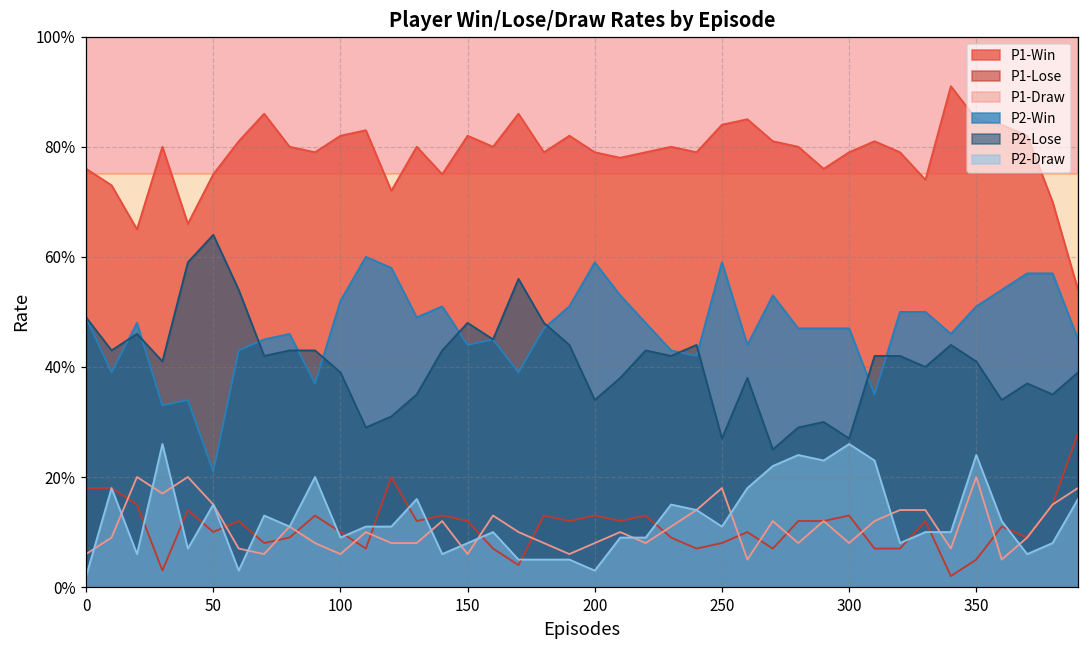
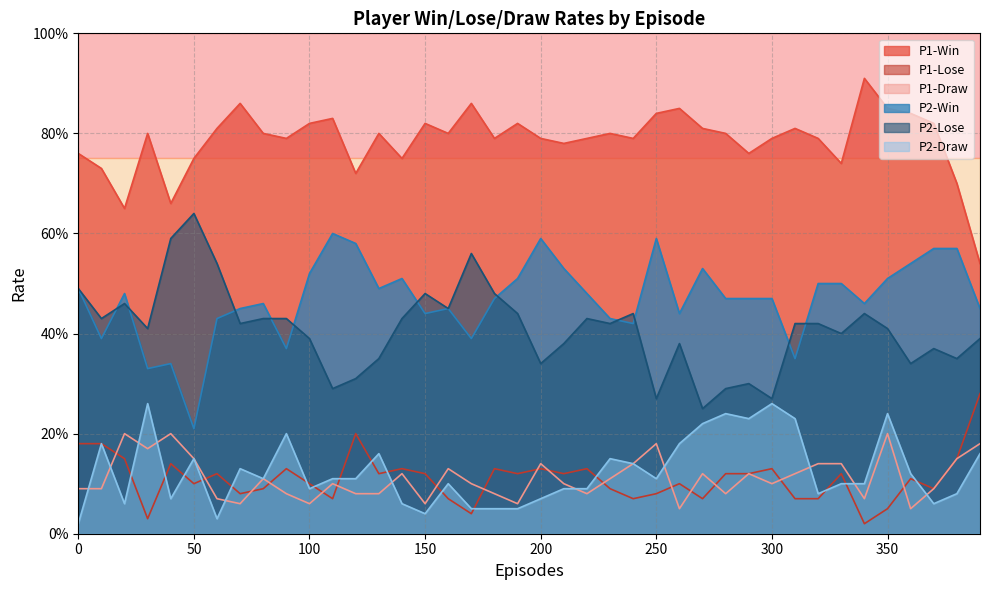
P1-Draw, 0: 6% -> 9%
P2-Draw, 150: 8% -> 4%
P1-Draw, 200: 8% -> 14%
P2-Draw, 200: 3% -> 7%
P1-Draw, 300: 8% -> 10%
